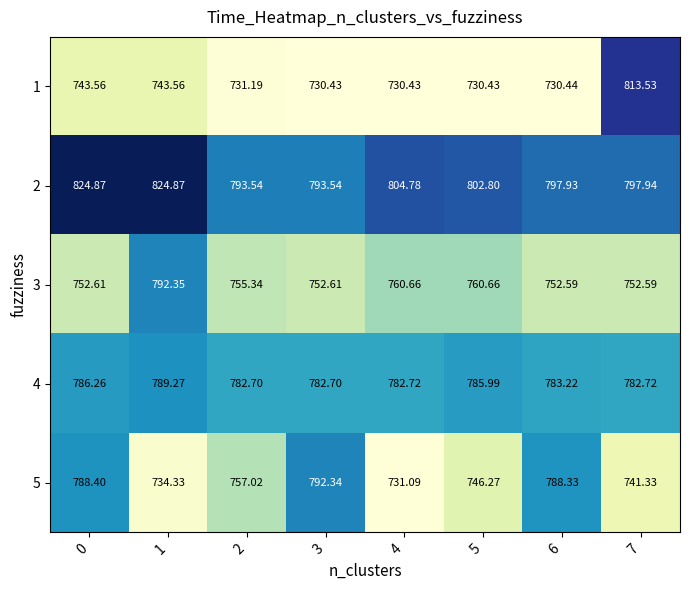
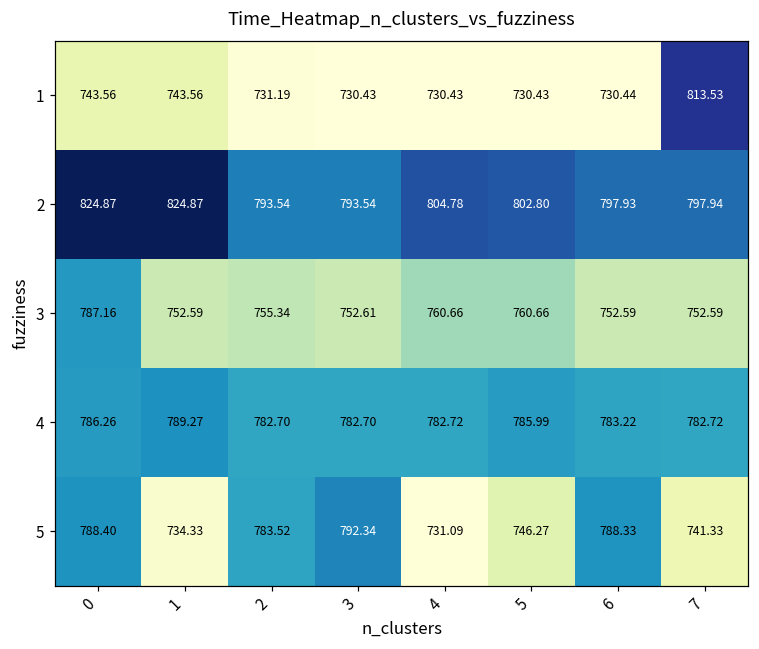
3, 0: 752.61 -> 787.16
3, 1: 792.35 -> 752.59
5, 2: 757.02 -> 783.52
